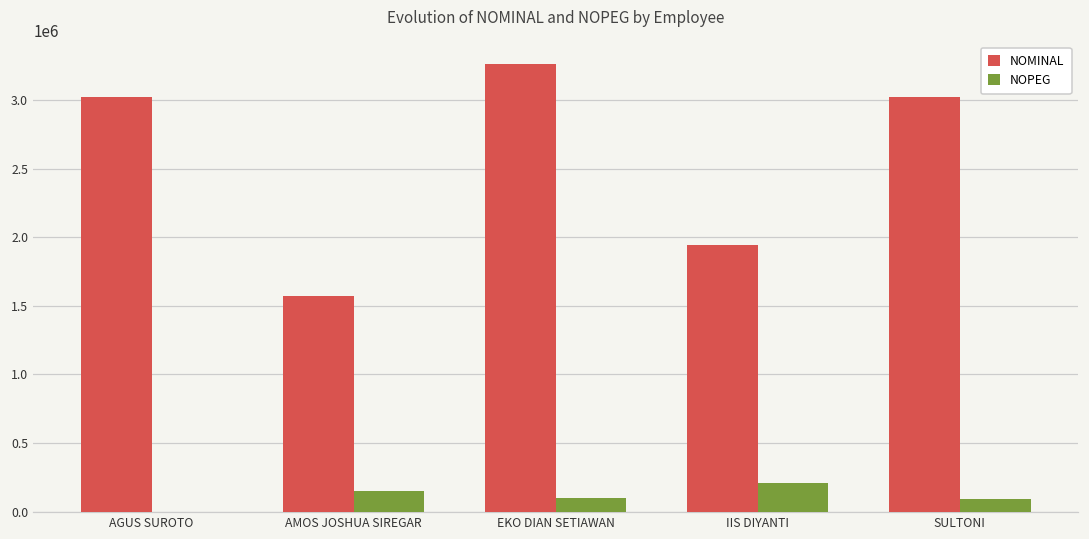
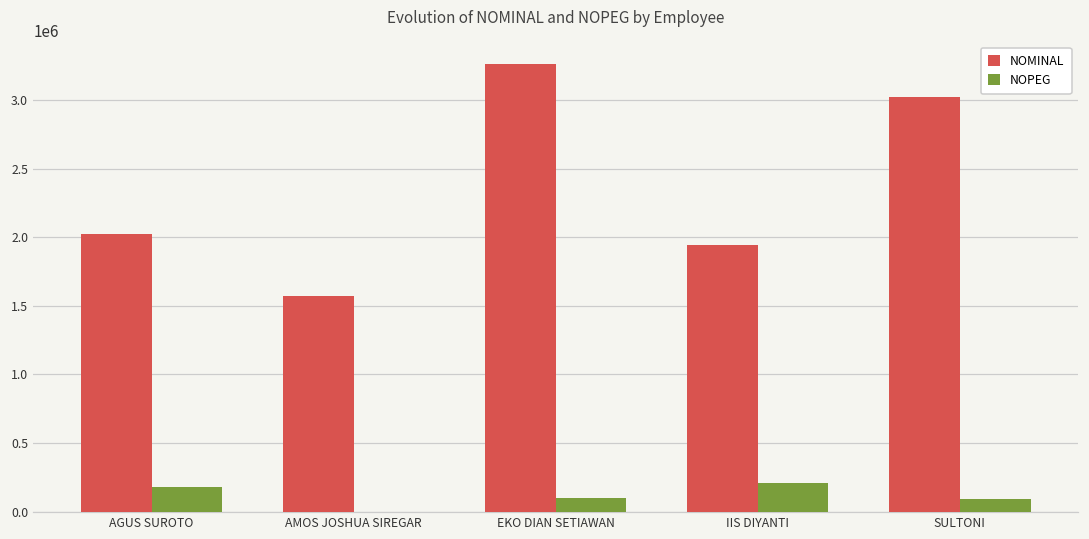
NOMINAL, AGUS SUROTO: 3020000 -> 2020000
NOPEG, AGUS SUROTO: 0 -> 180000
NOPEG, AMOS JOSHUA SIREGAR: 150000 -> 0
